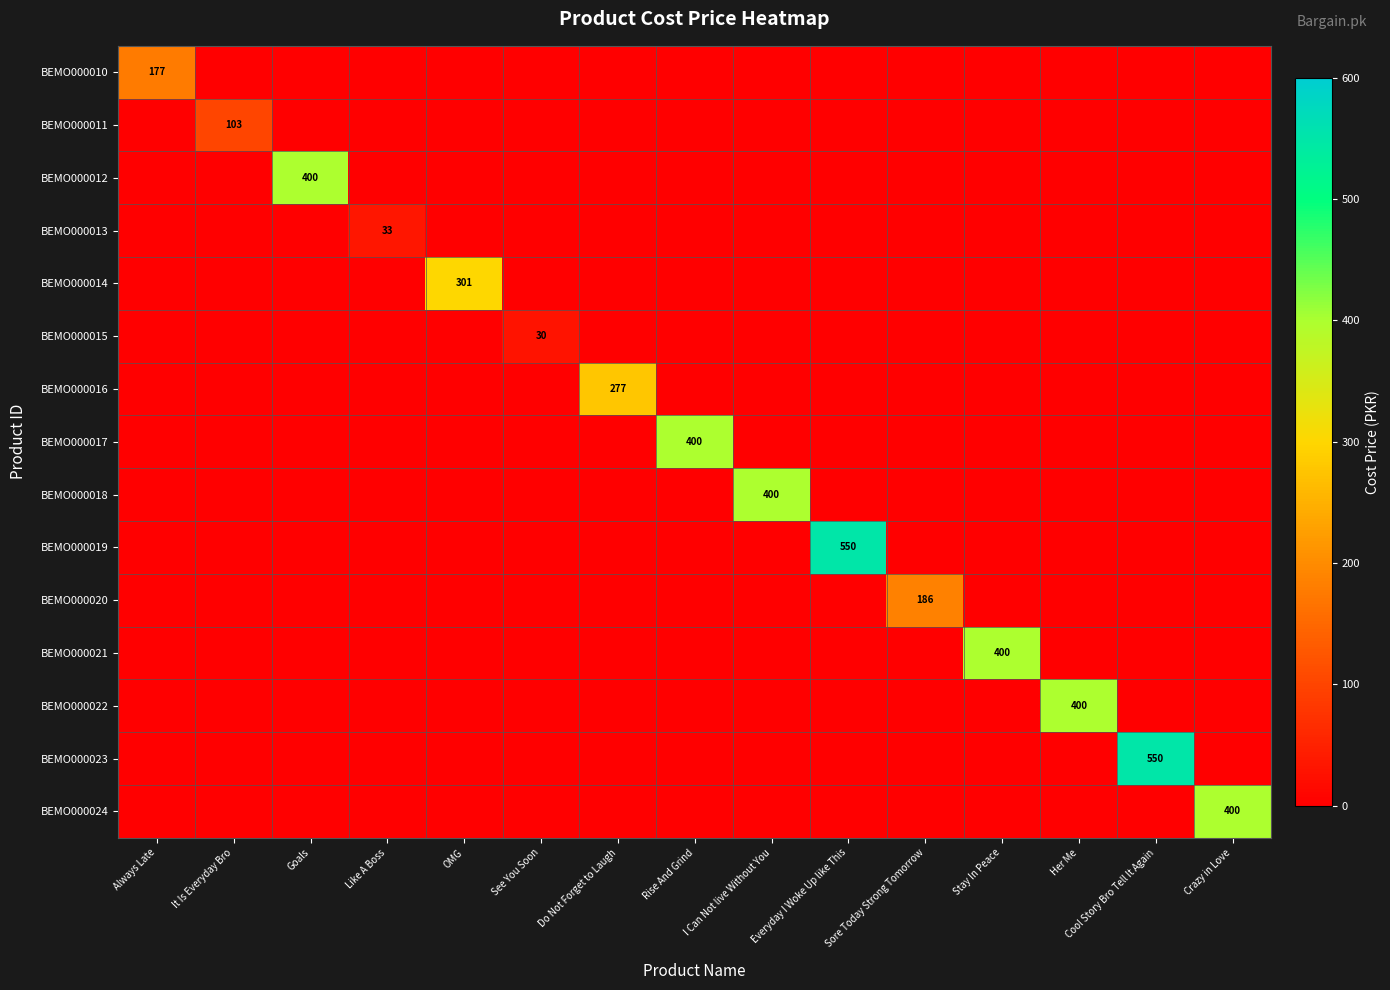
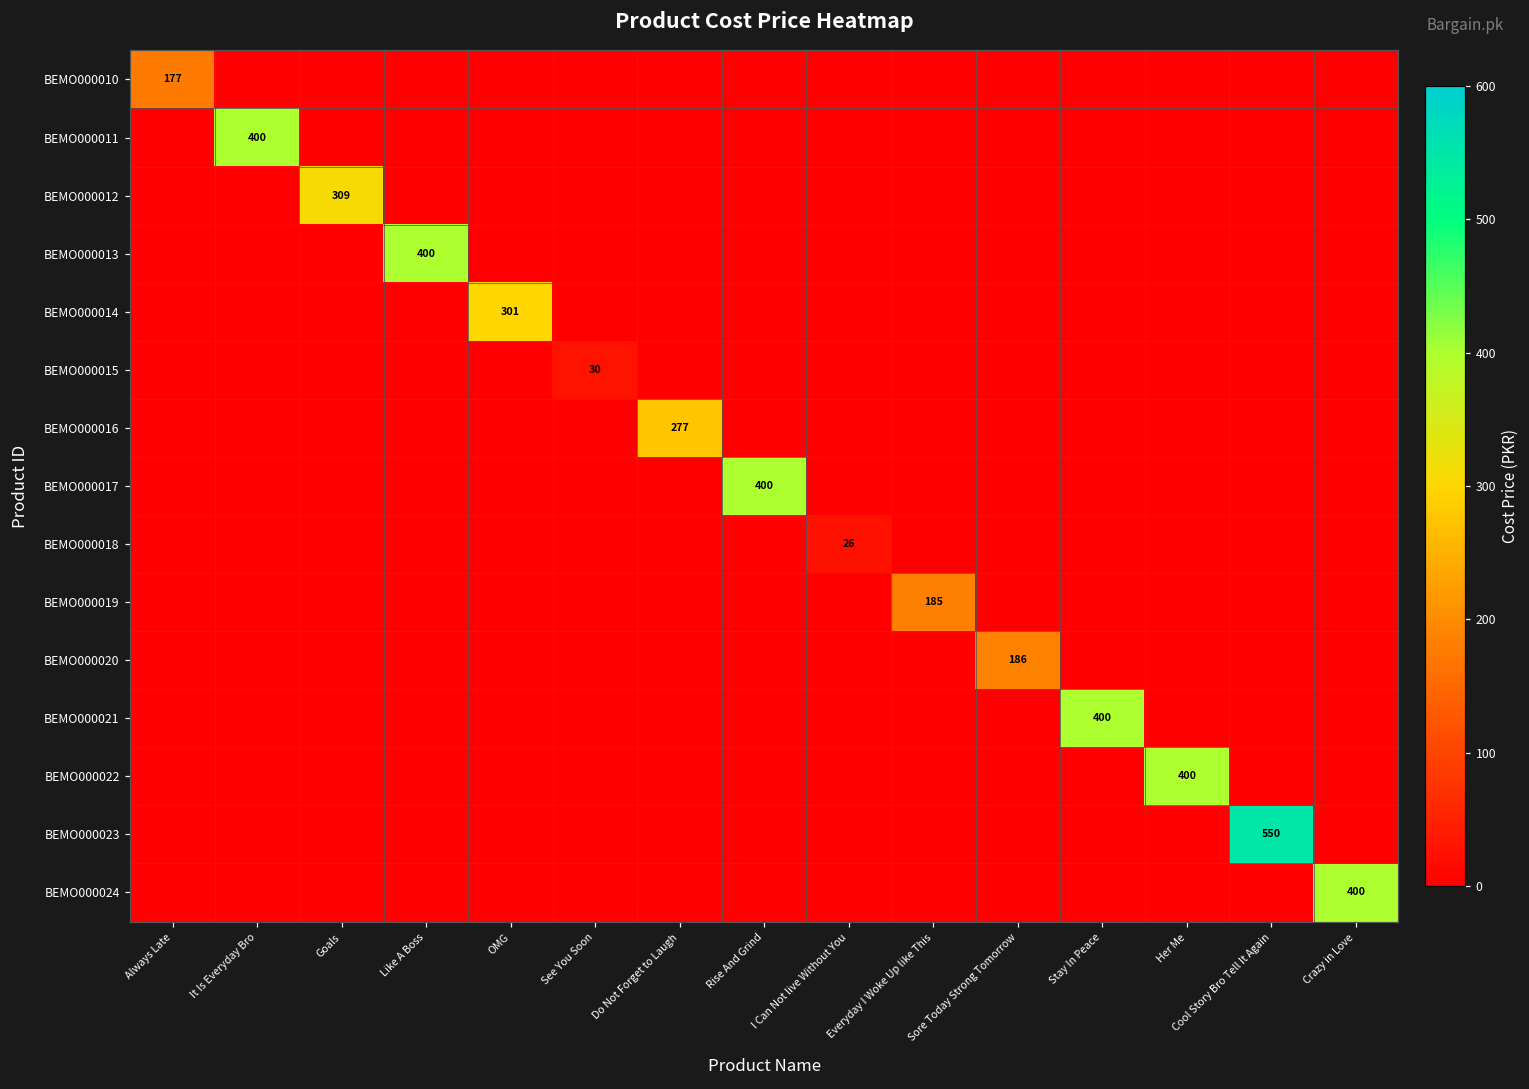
BEMO000011, It Is Everyday Bro: 103 -> 400
BEMO000012, Goals: 400 -> 309
BEMO000013, Like A Boss: 33 -> 400
BEMO000018, I Can Not live Without You: 400 -> 26
BEMO000019, Everyday I Woke Up like This: 550 -> 185
